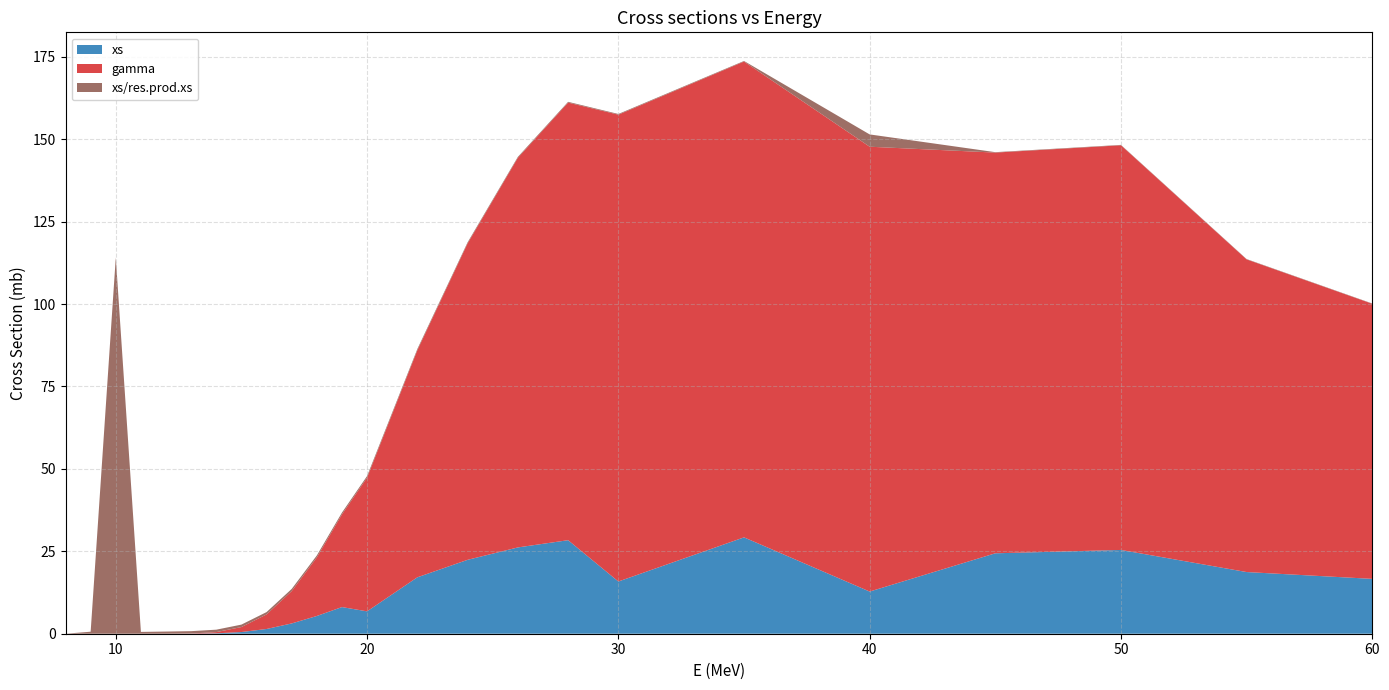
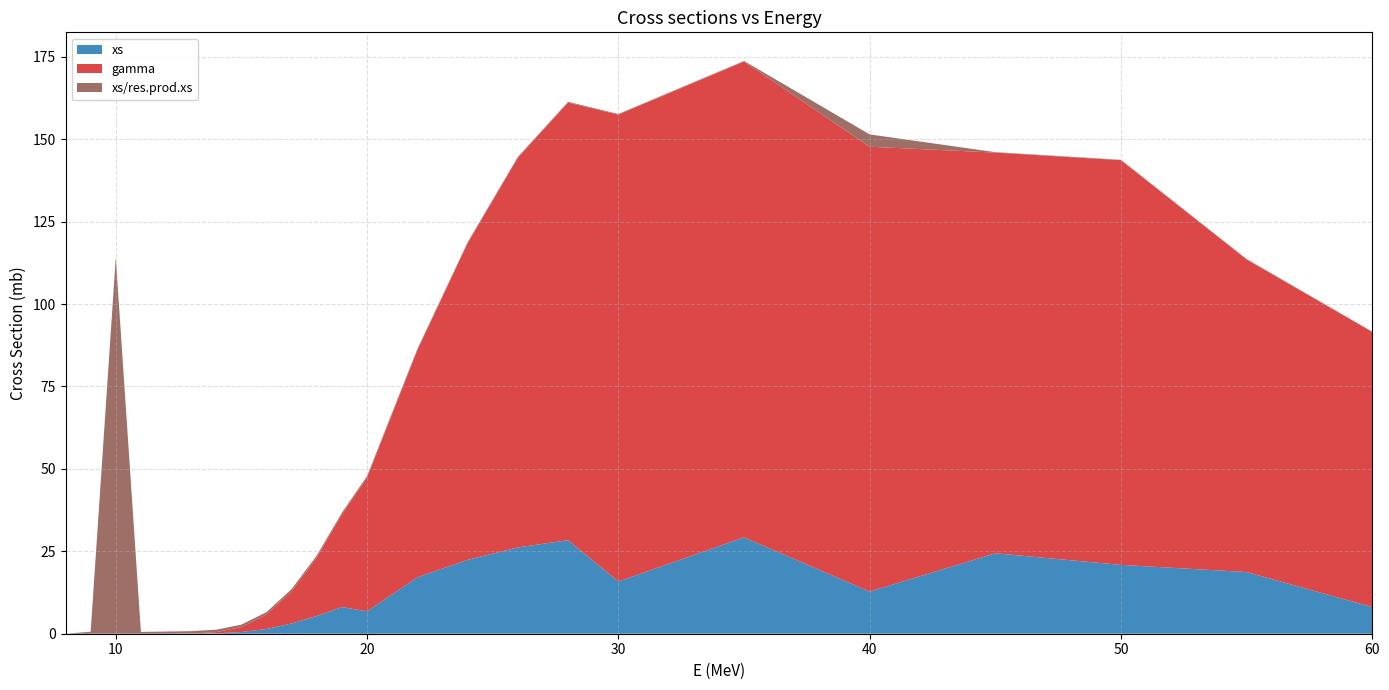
xs, 50: 25 -> 21
xs, 60: 17 -> 8
